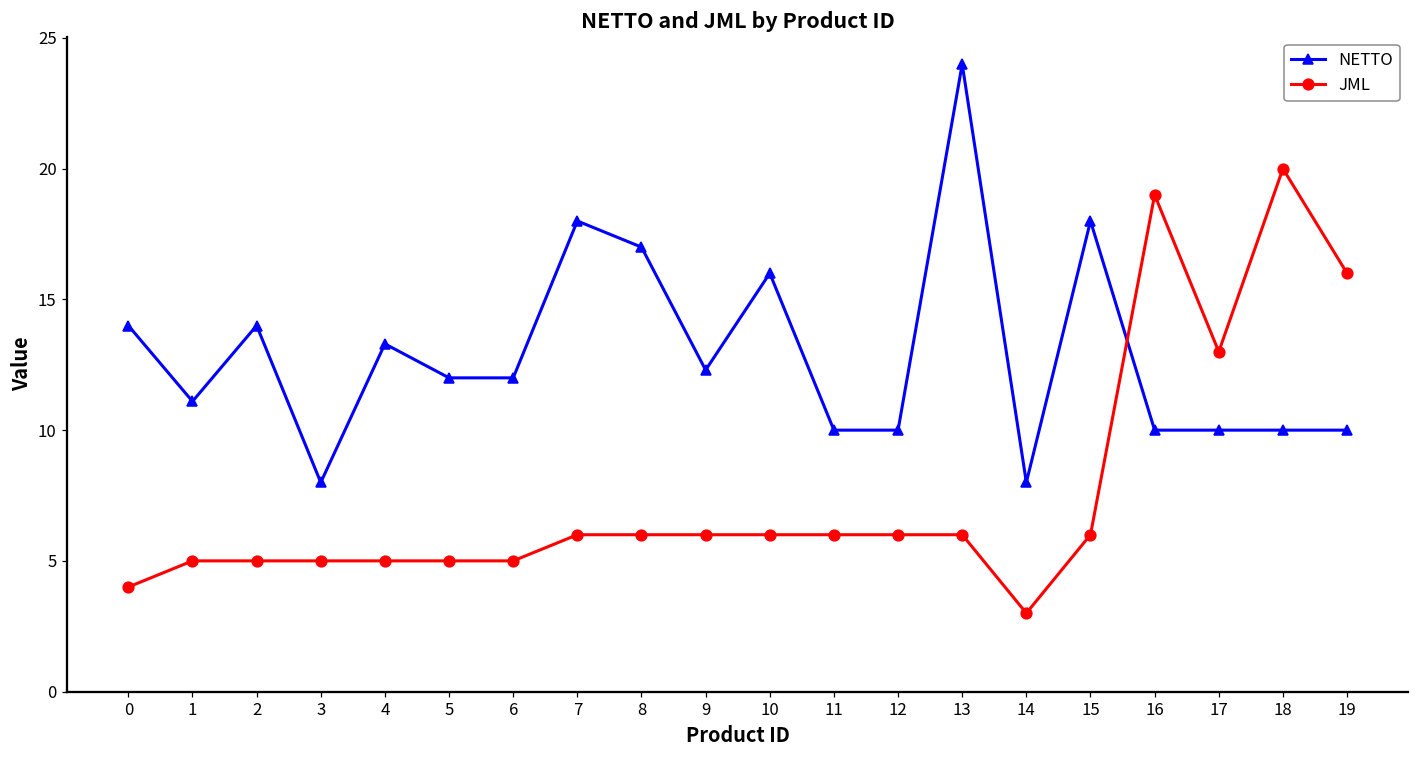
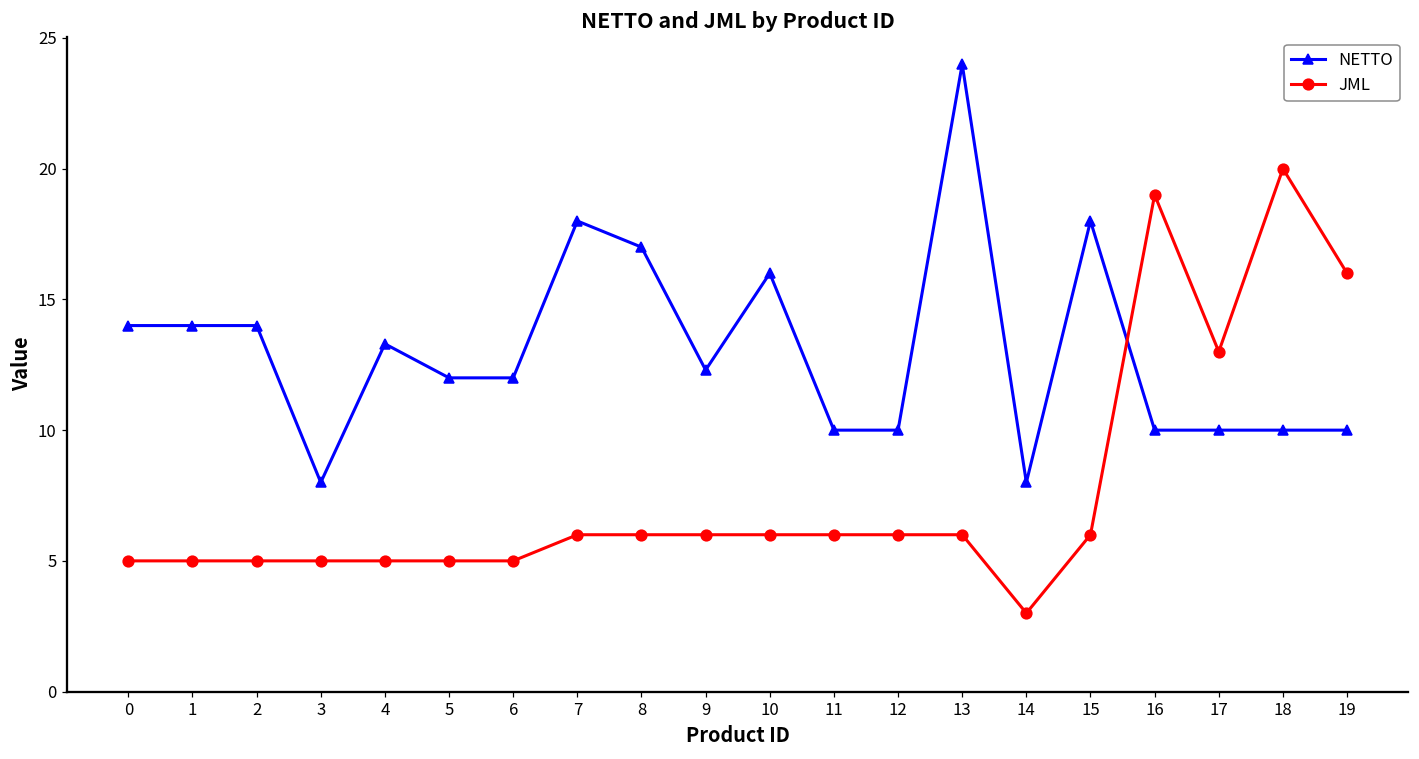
JML, 0: 4 -> 5
NETTO, 1: 11.1 -> 14.0
